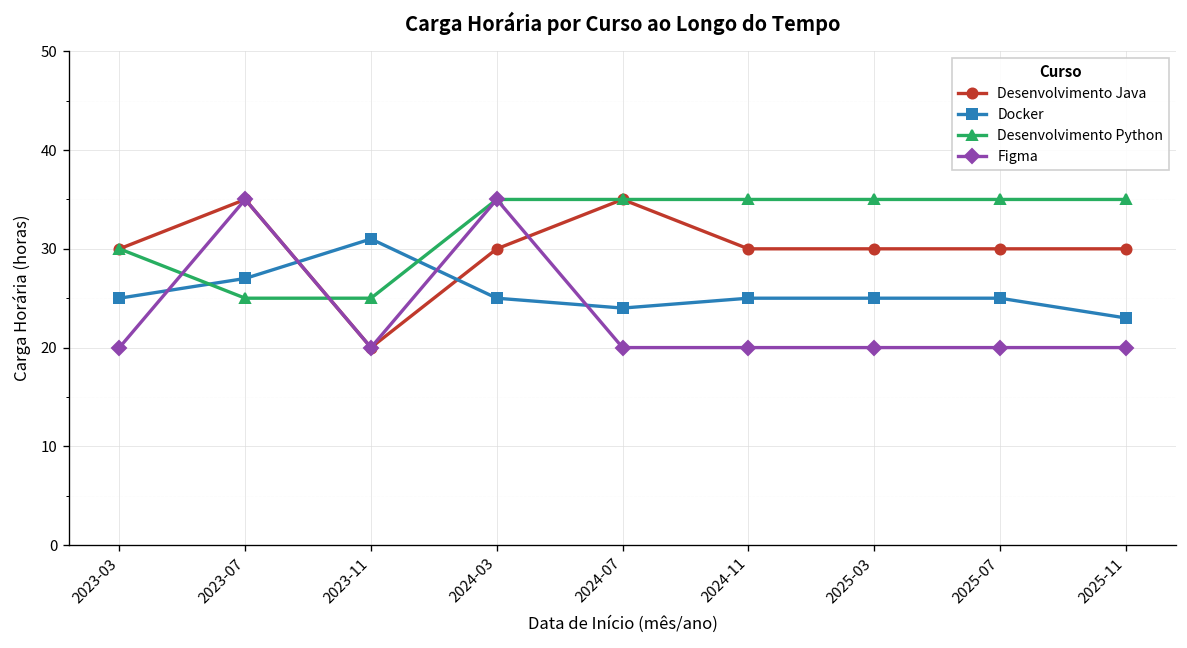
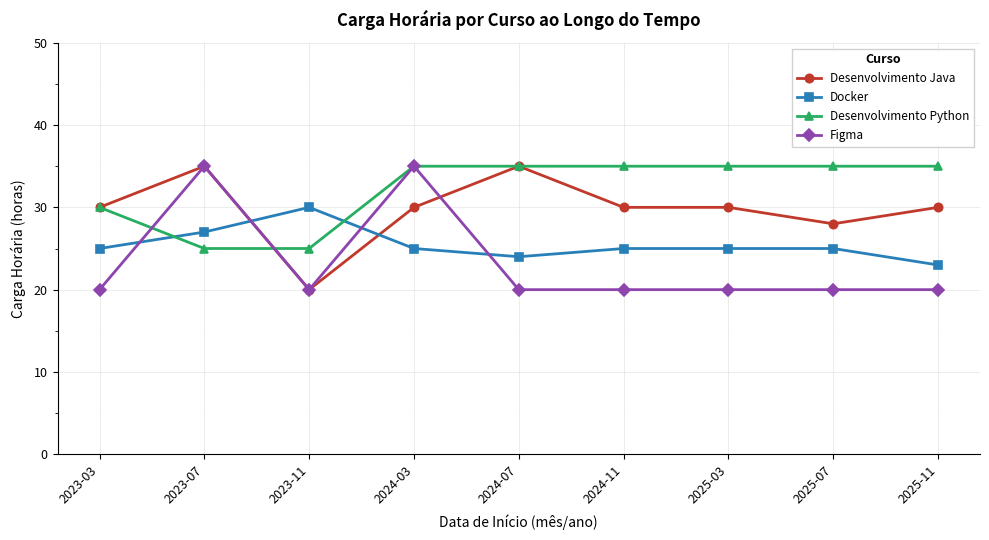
Docker, 2023-11: 31 -> 30
Desenvolvimento Java, 2025-07: 30 -> 28
